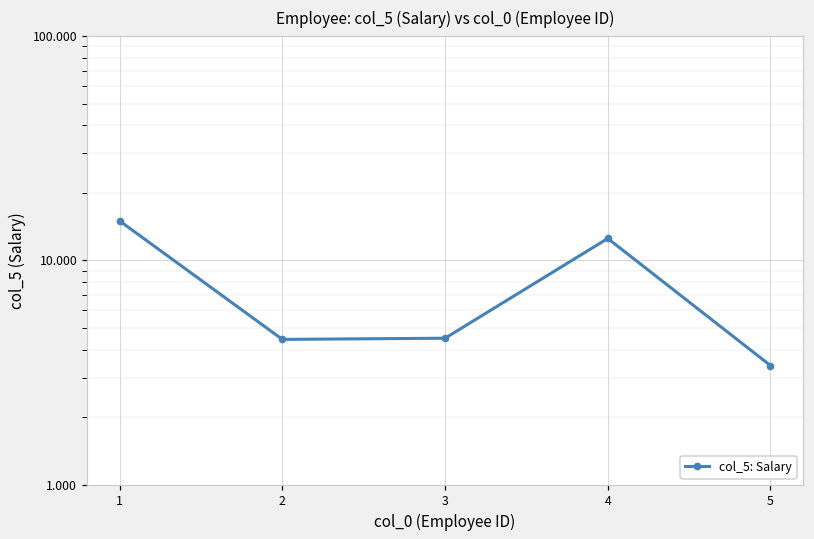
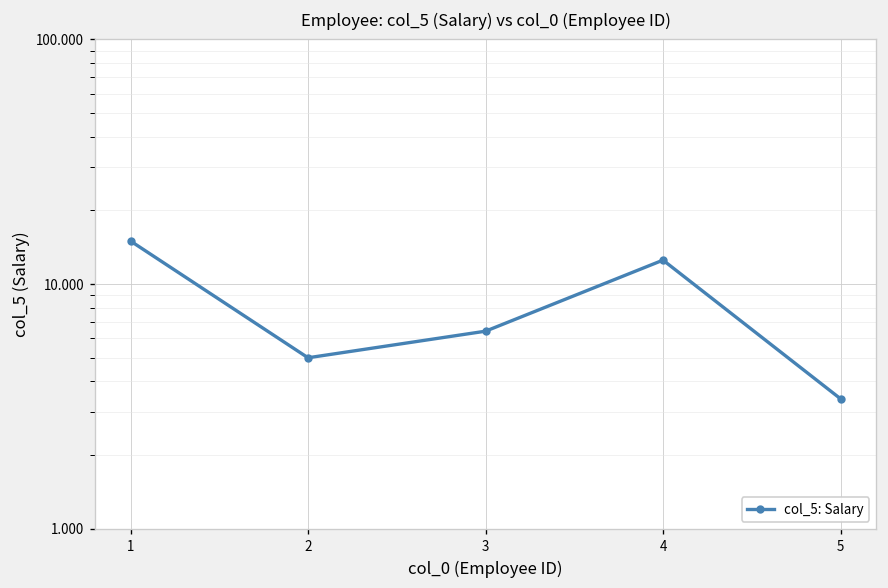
2: 4.4 -> 5.0
3: 4.5 -> 6.4
